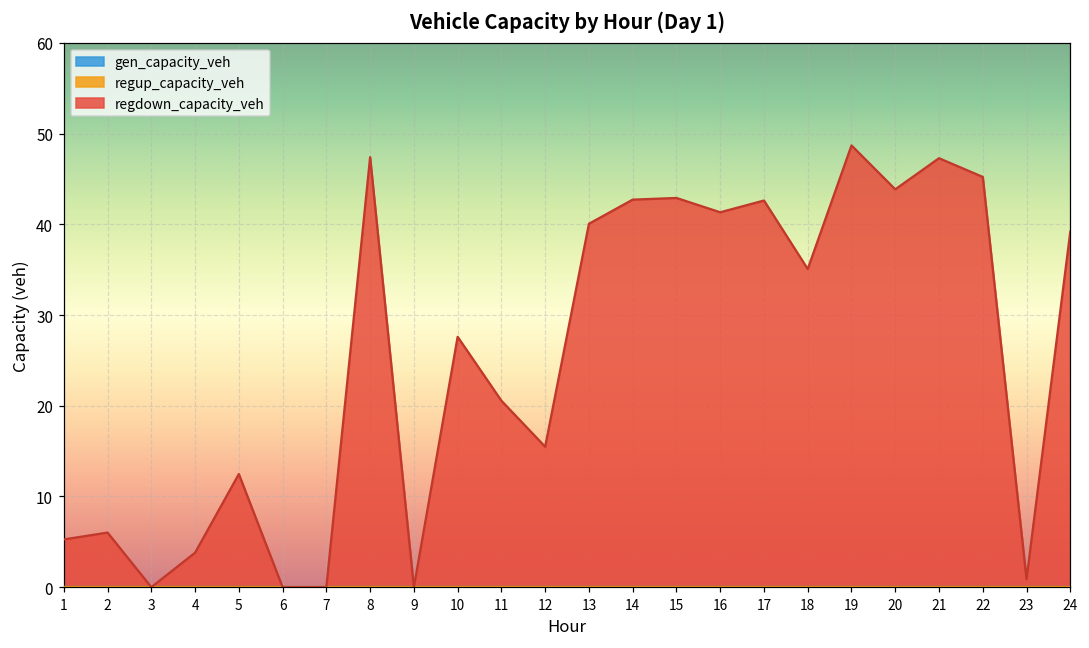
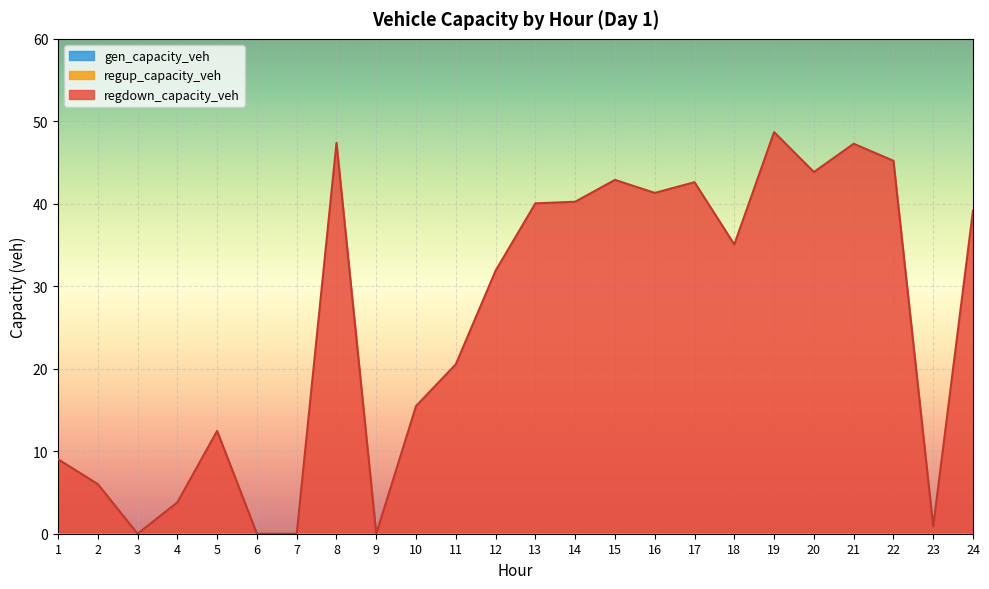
regdown_capacity_veh, 1: 5 -> 9
regdown_capacity_veh, 10: 28 -> 15
regdown_capacity_veh, 12: 15 -> 32
regdown_capacity_veh, 14: 43 -> 40
